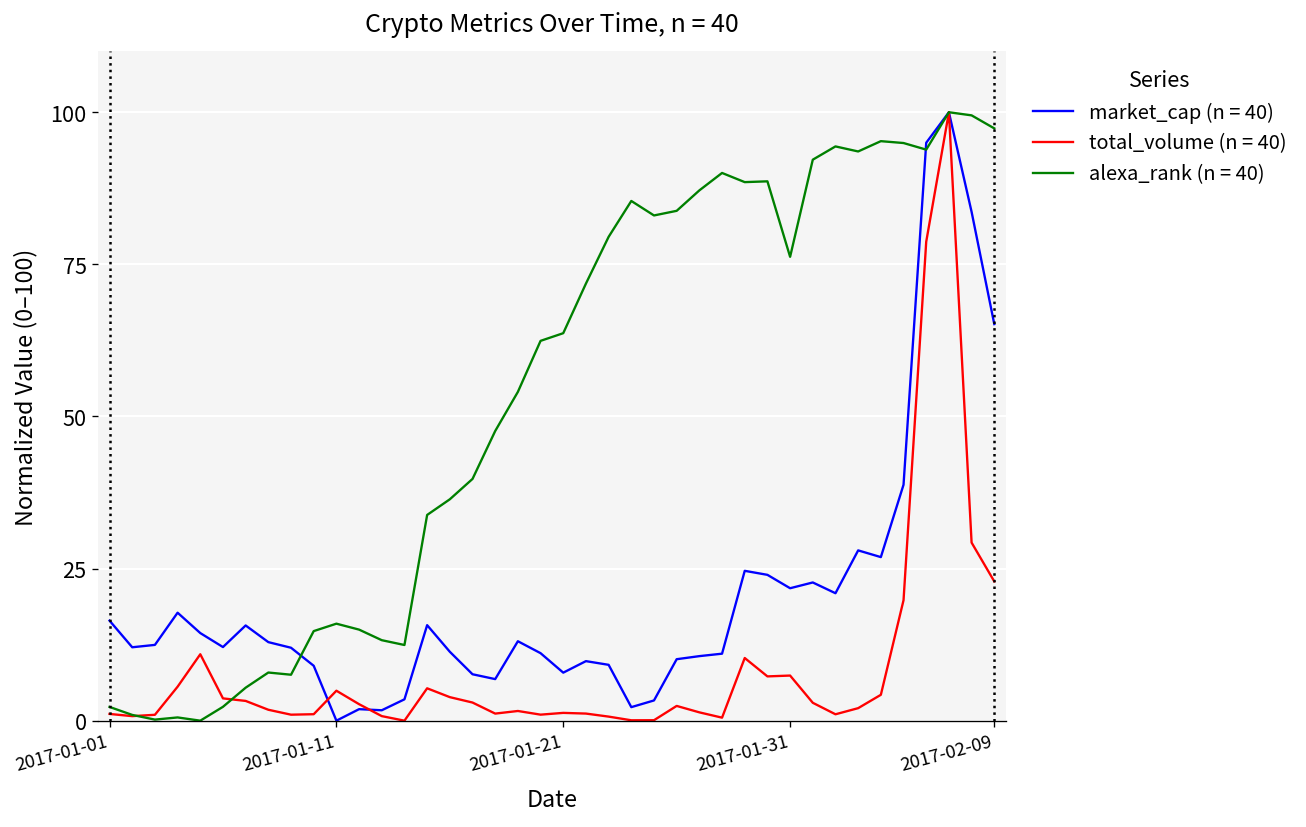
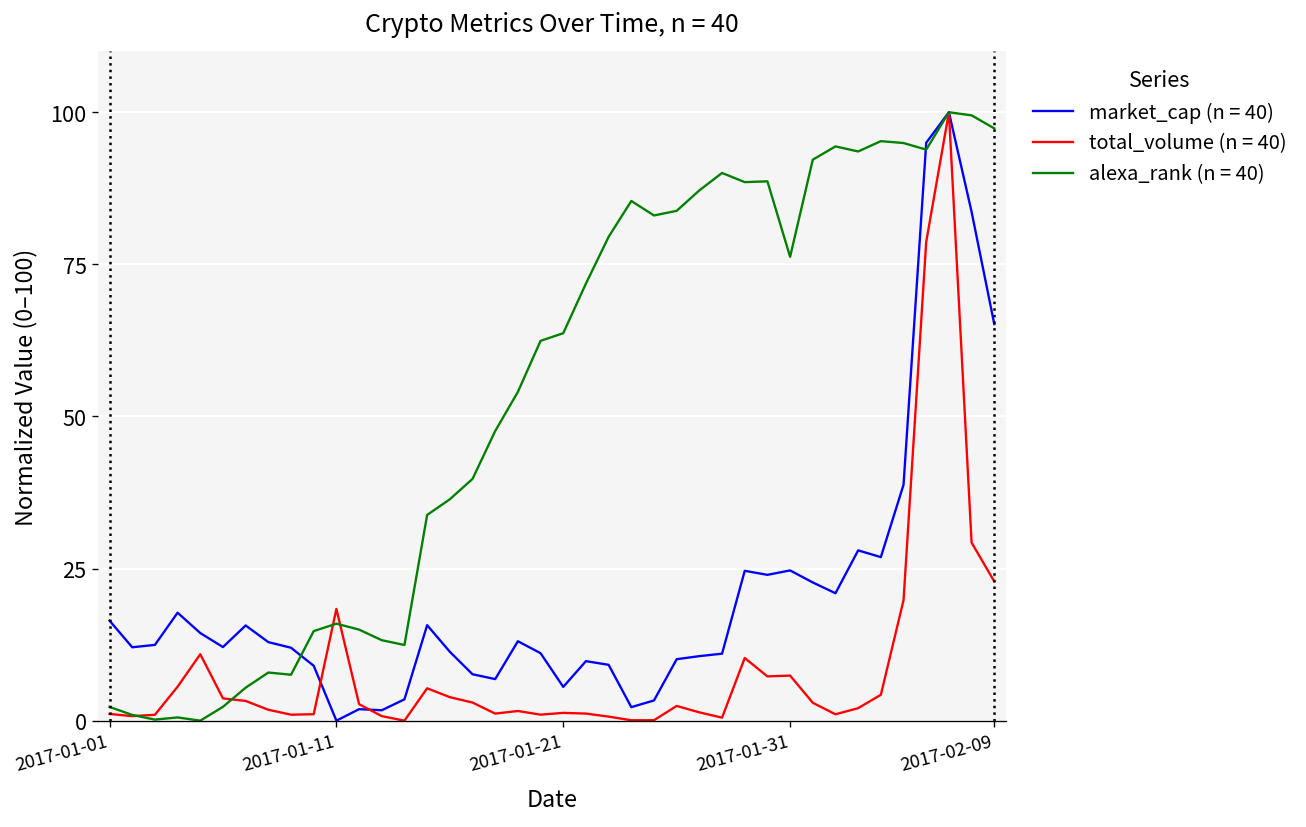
total_volume (n = 40), 2017-01-11: 5 -> 18
market_cap (n = 40), 2017-01-21: 8 -> 6
market_cap (n = 40), 2017-01-31: 22 -> 25
